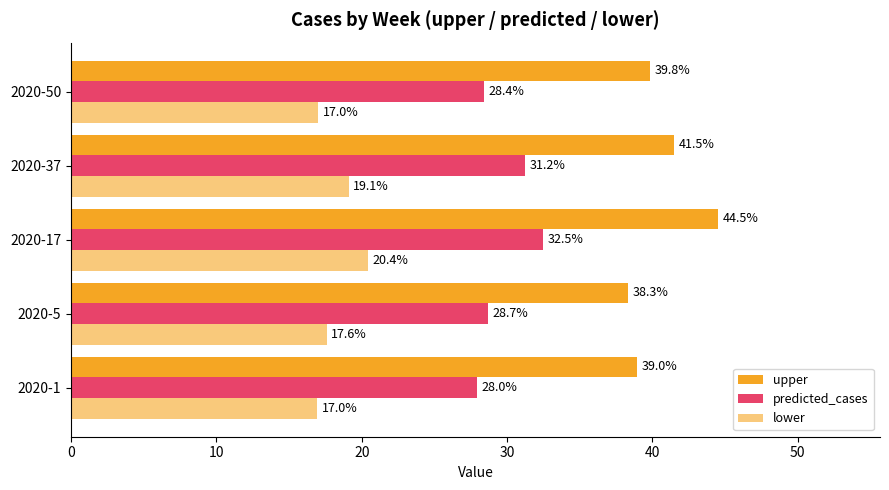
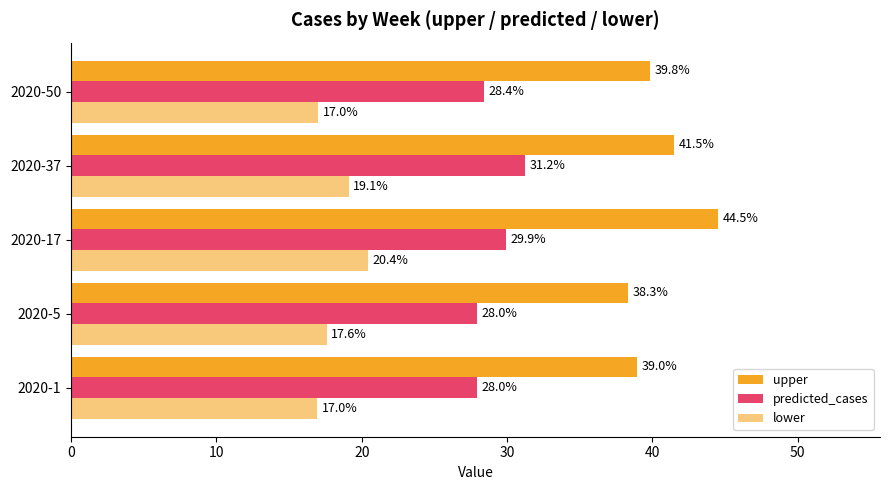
predicted_cases, 2020-17: 32.5% -> 29.9%
predicted_cases, 2020-5: 28.7% -> 28.0%
